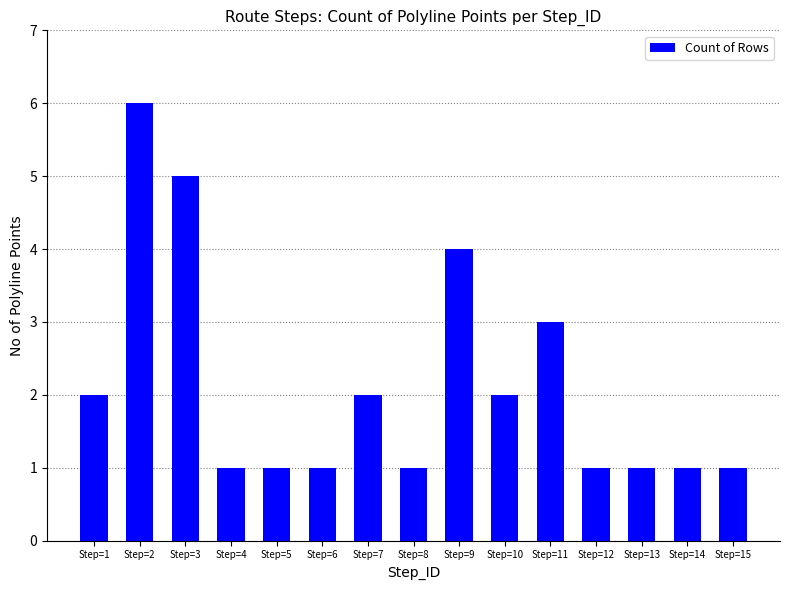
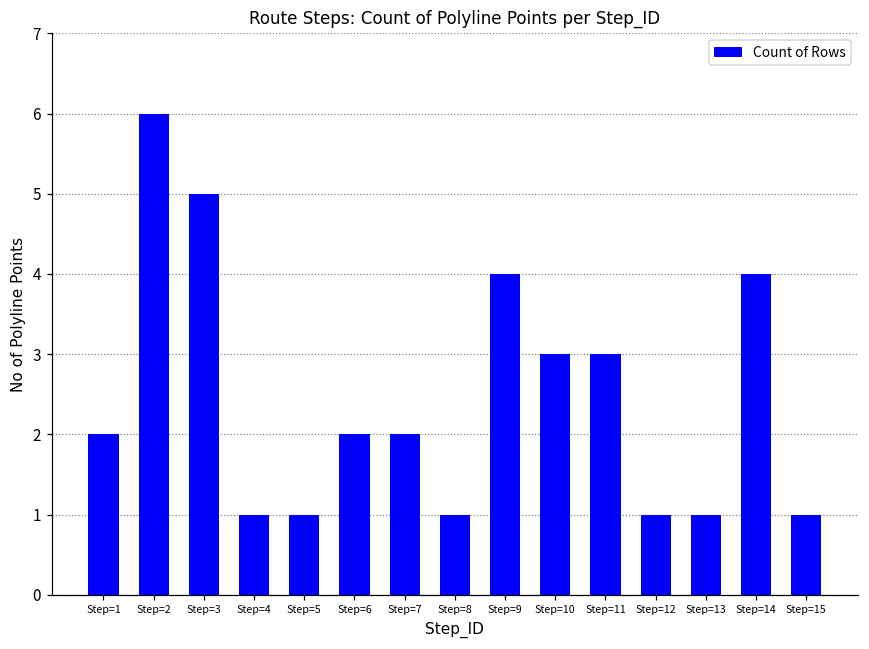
Step=6: 1 -> 2
Step=10: 2 -> 3
Step=14: 1 -> 4
